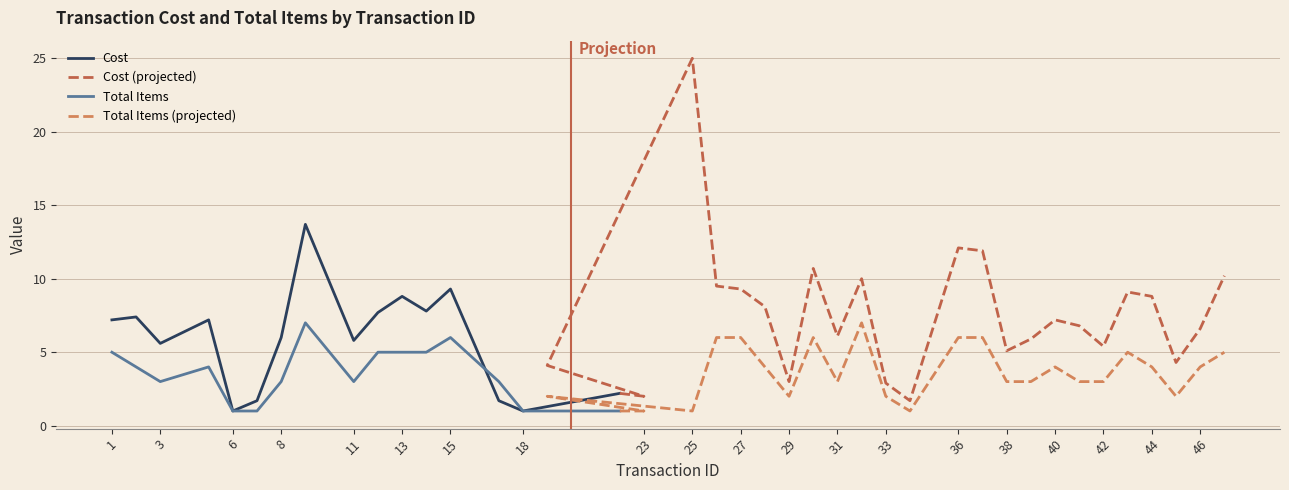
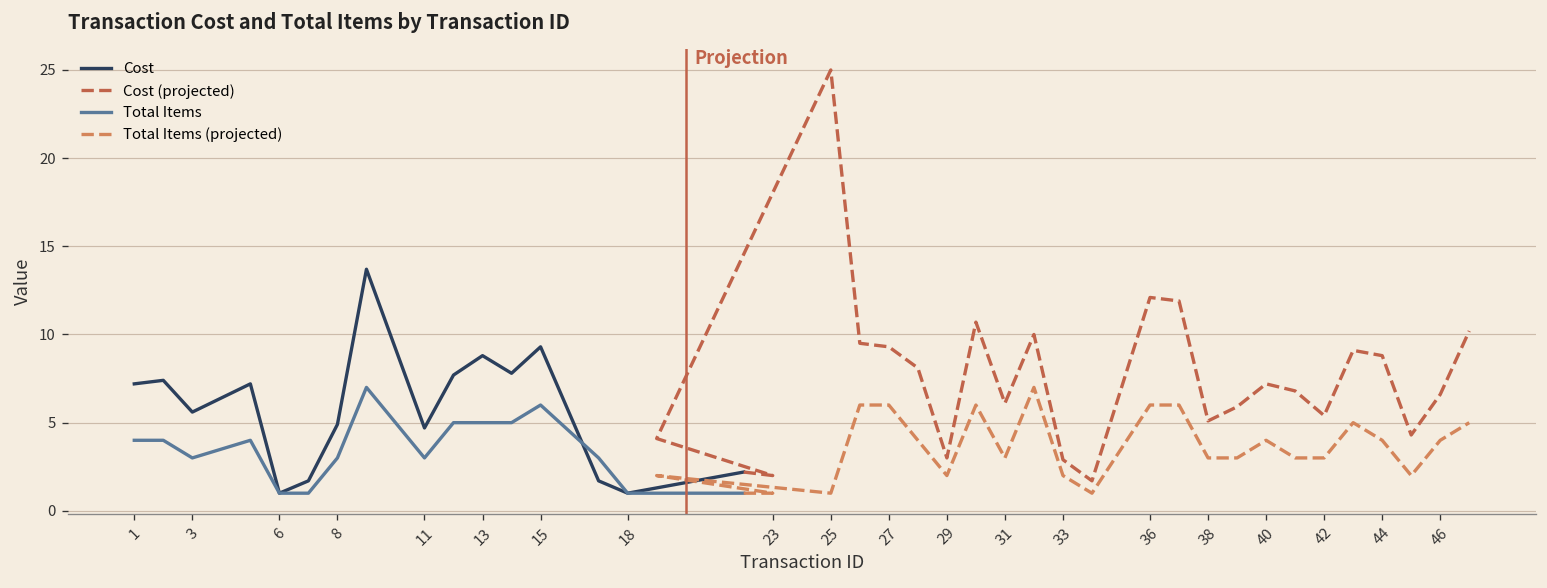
Total Items, 1: 5 -> 4
Cost, 8: 6.0 -> 4.9
Cost, 11: 5.8 -> 4.7
